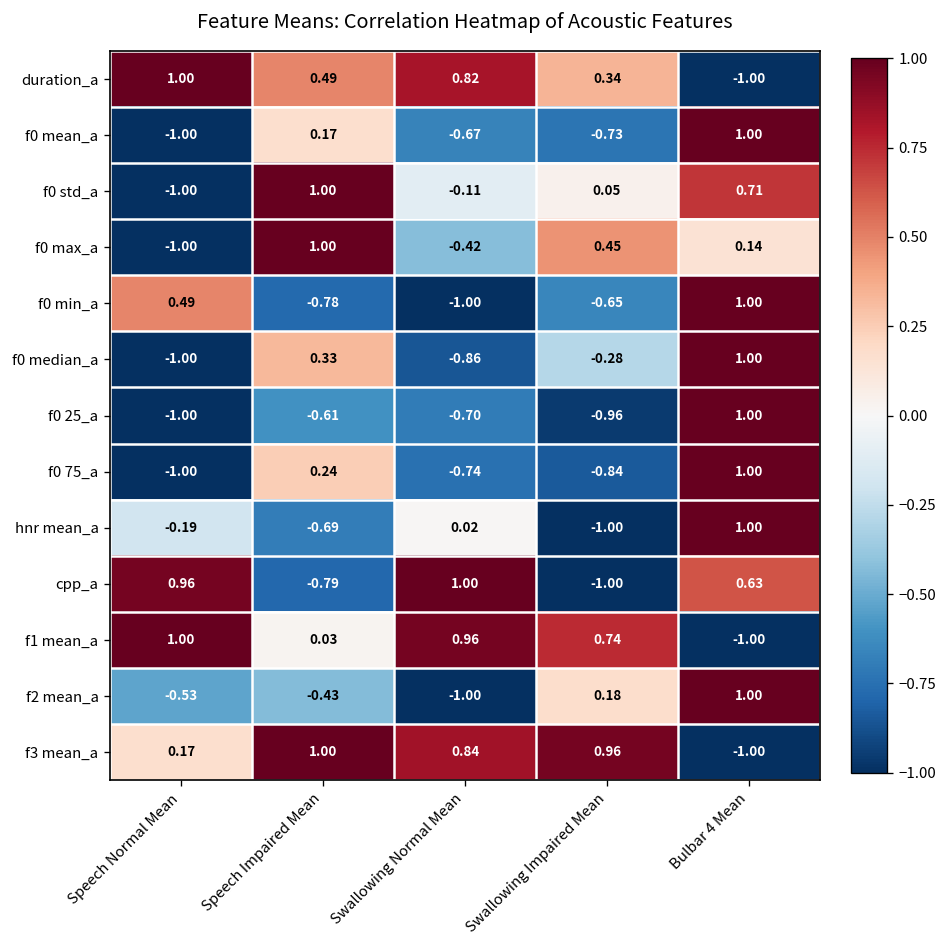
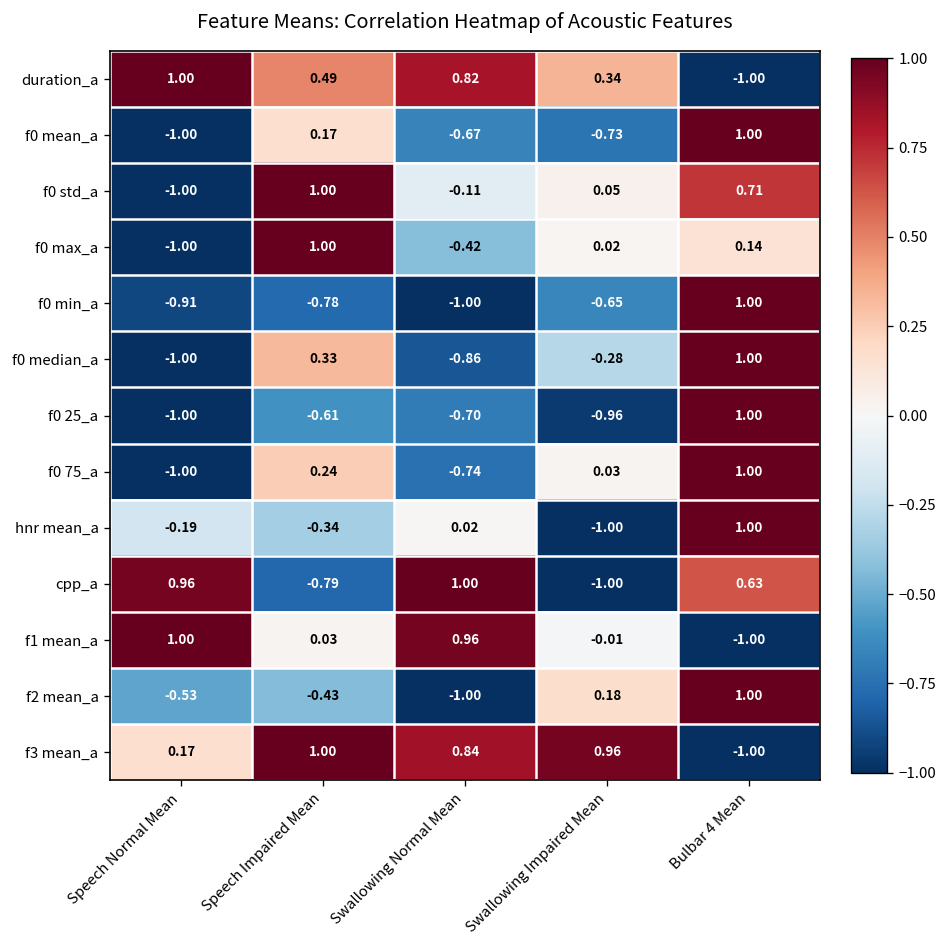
f0 max_a, Swallowing Impaired Mean: 0.45 -> 0.02
f0 min_a, Speech Normal Mean: 0.49 -> -0.91
f0 75_a, Swallowing Impaired Mean: -0.84 -> 0.03
hnr mean_a, Speech Impaired Mean: -0.69 -> -0.34
f1 mean_a, Swallowing Impaired Mean: 0.74 -> -0.01
